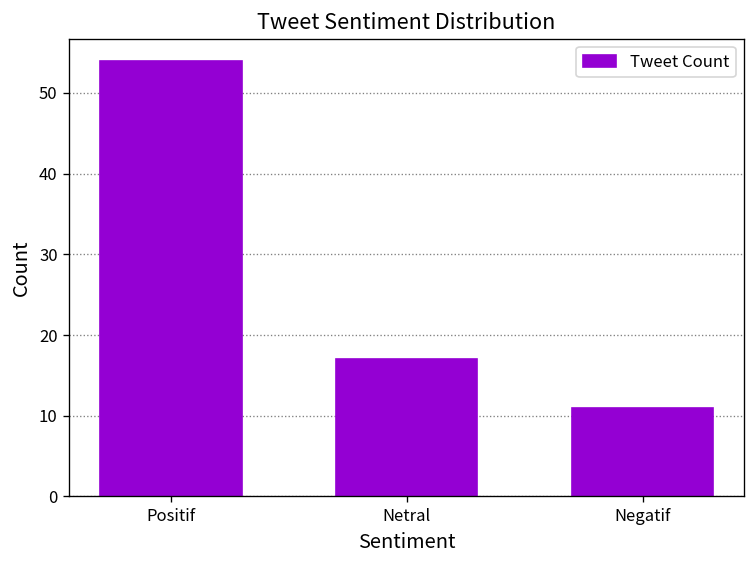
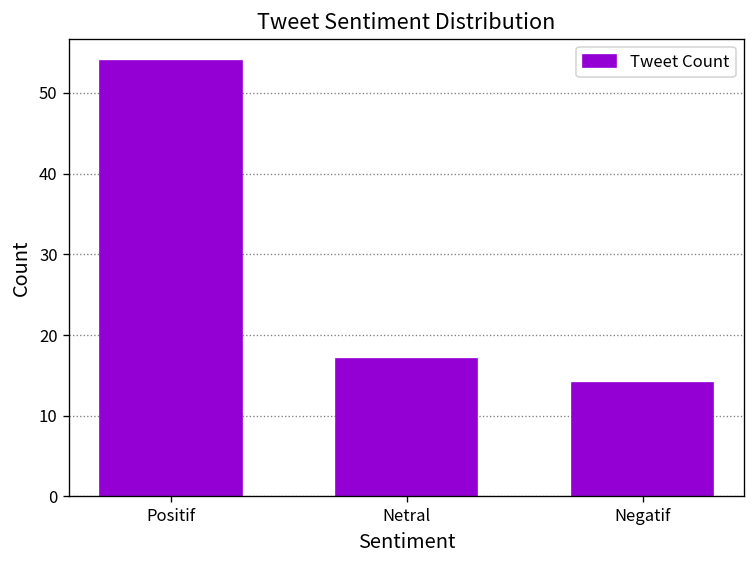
Negatif: 11 -> 14
